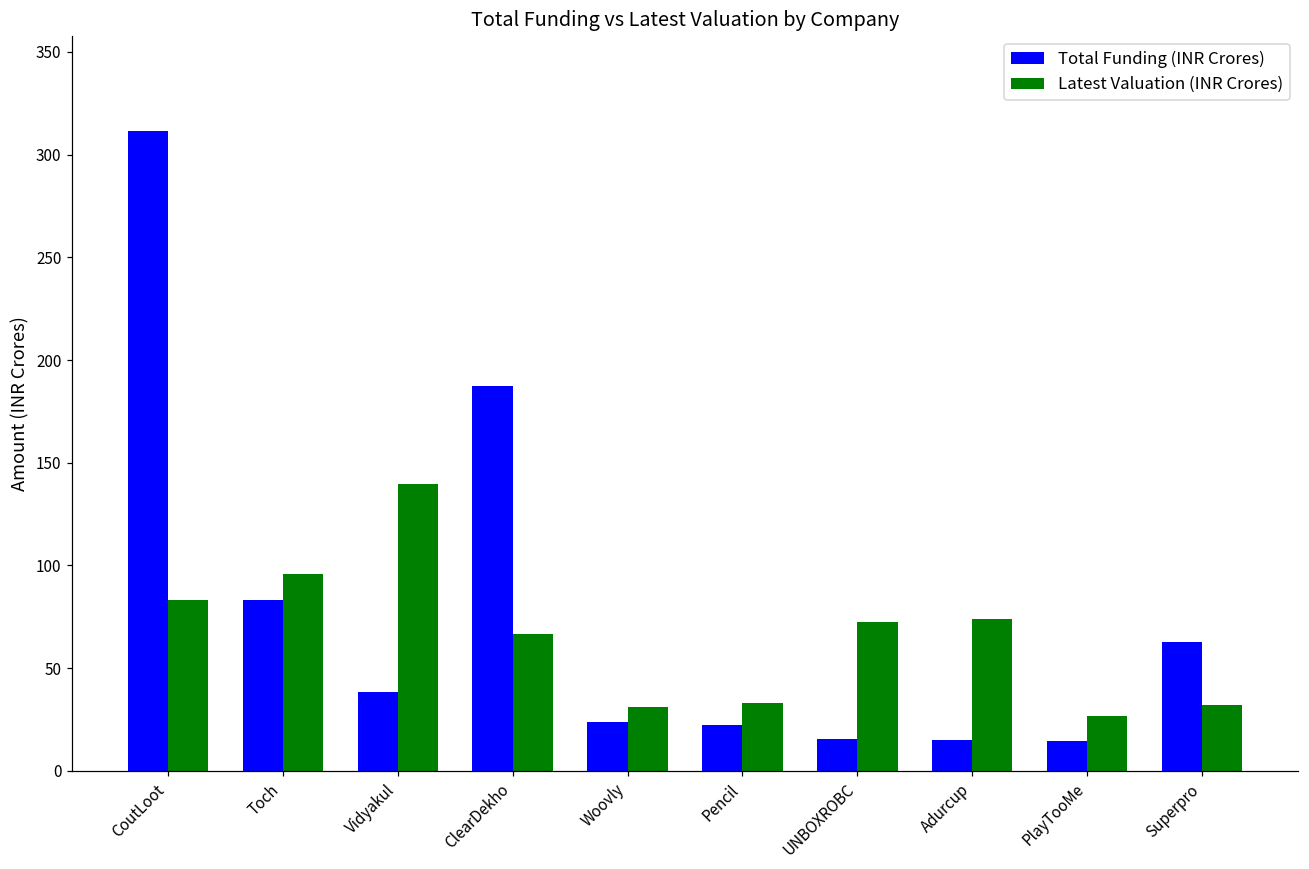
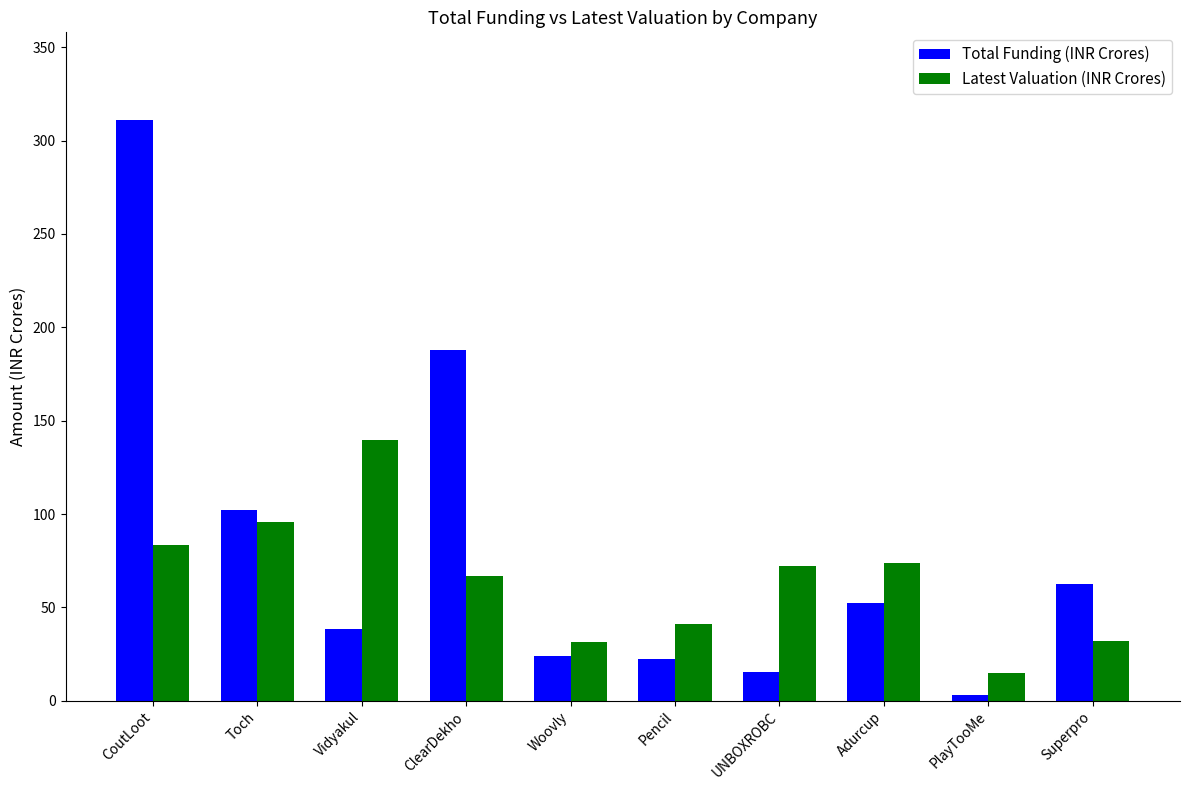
Total Funding (INR Crores), Toch: 83 -> 102
Latest Valuation (INR Crores), Pencil: 33 -> 41
Total Funding (INR Crores), Adurcup: 15 -> 52
Total Funding (INR Crores), PlayTooMe: 15 -> 3
Latest Valuation (INR Crores), PlayTooMe: 27 -> 15
